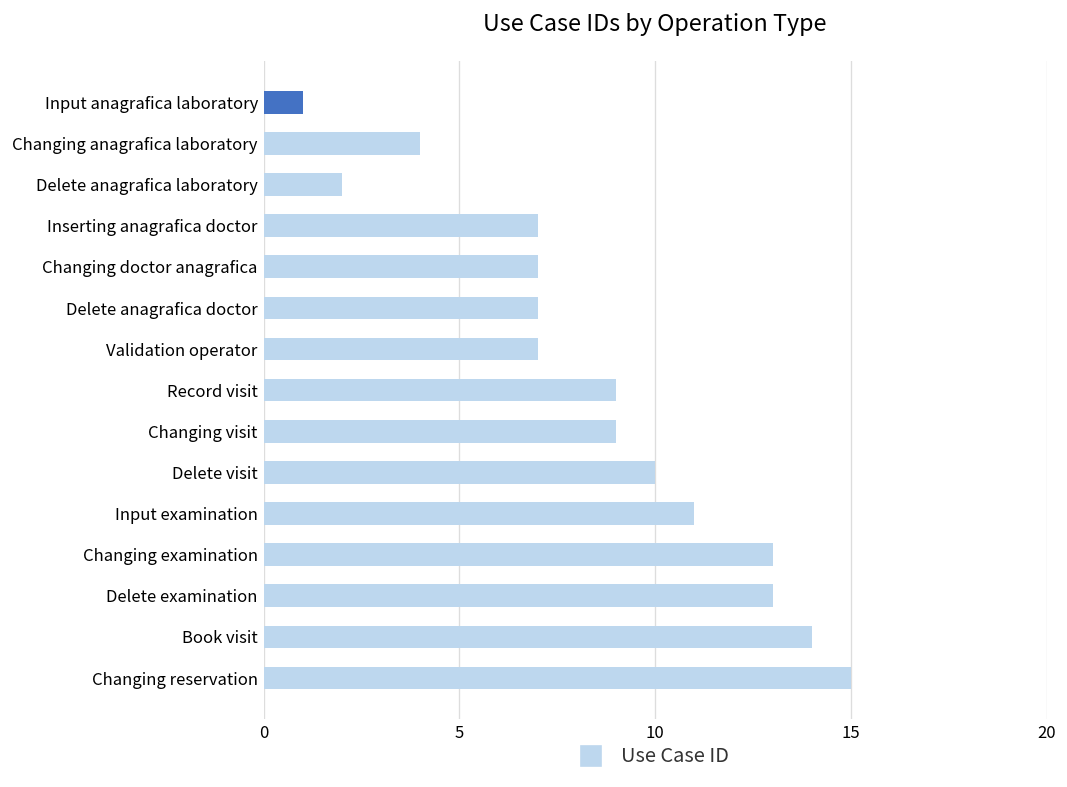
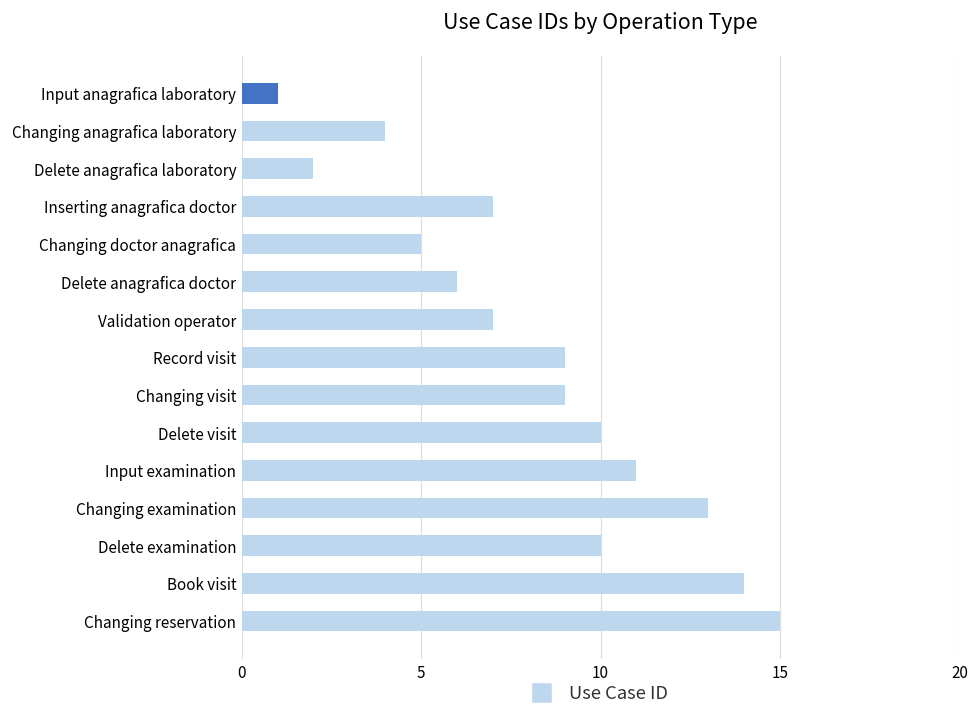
Changing doctor anagrafica: 7 -> 5
Delete anagrafica doctor: 7 -> 6
Delete examination: 13 -> 10
